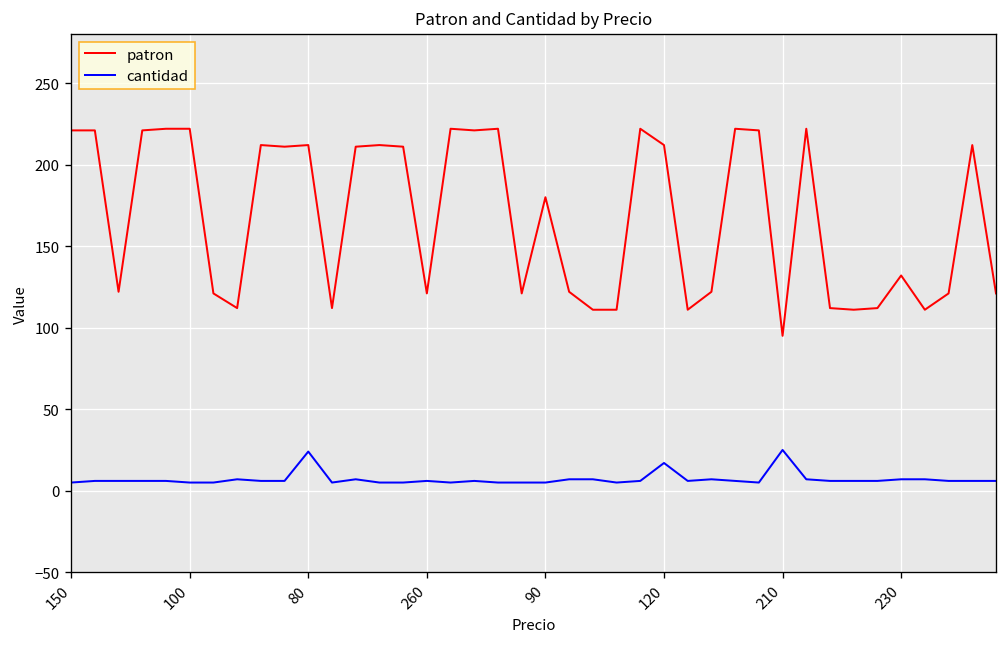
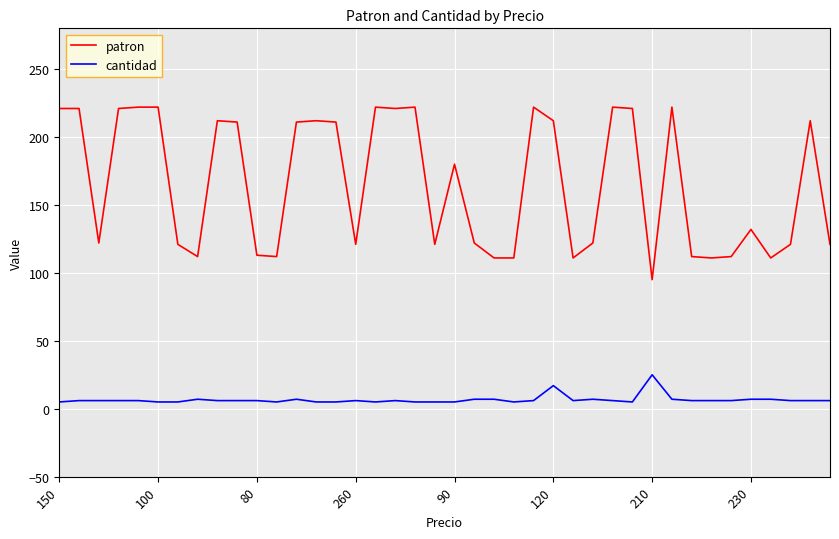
patron, 80: 212 -> 113
cantidad, 80: 24 -> 6
